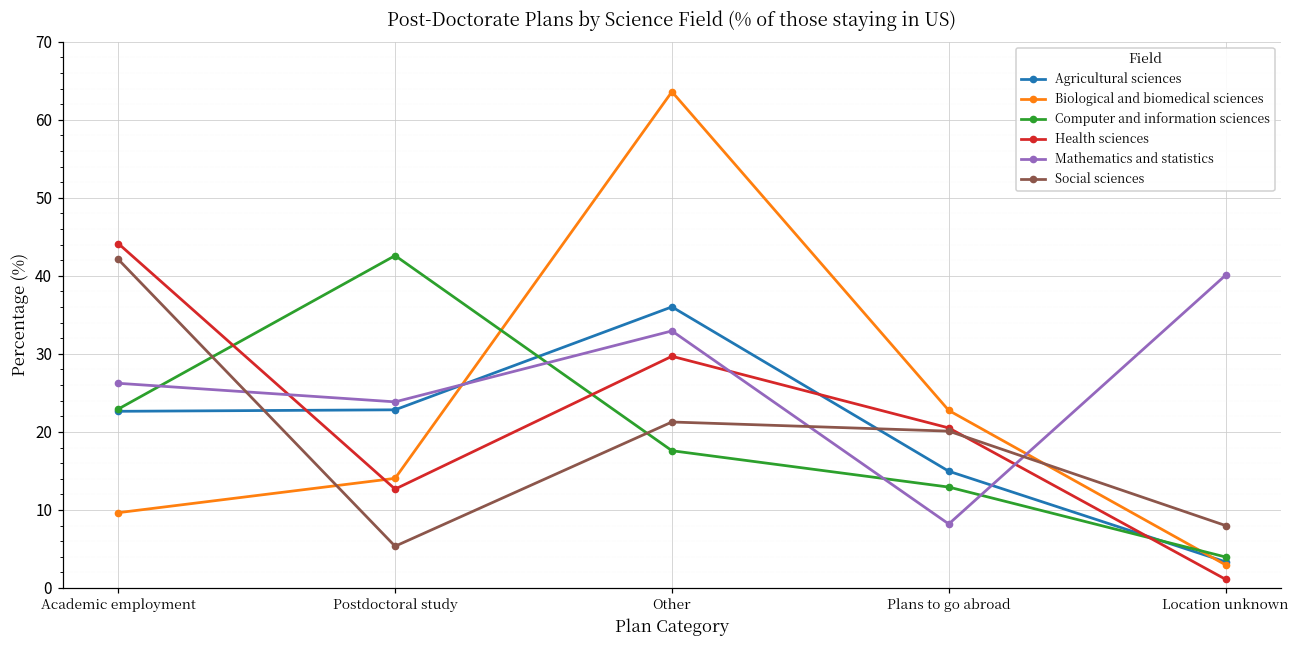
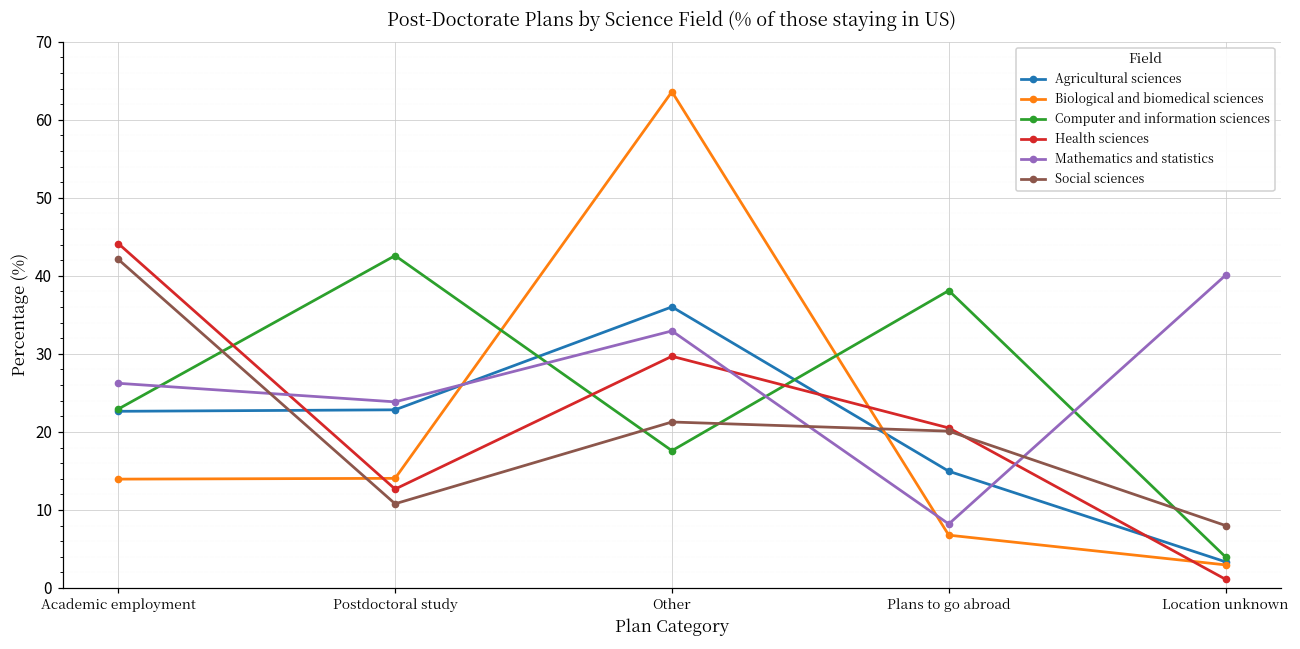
Biological and biomedical sciences, Academic employment: 10 -> 14
Social sciences, Postdoctoral study: 5 -> 11
Biological and biomedical sciences, Plans to go abroad: 23 -> 7
Computer and information sciences, Plans to go abroad: 13 -> 38
